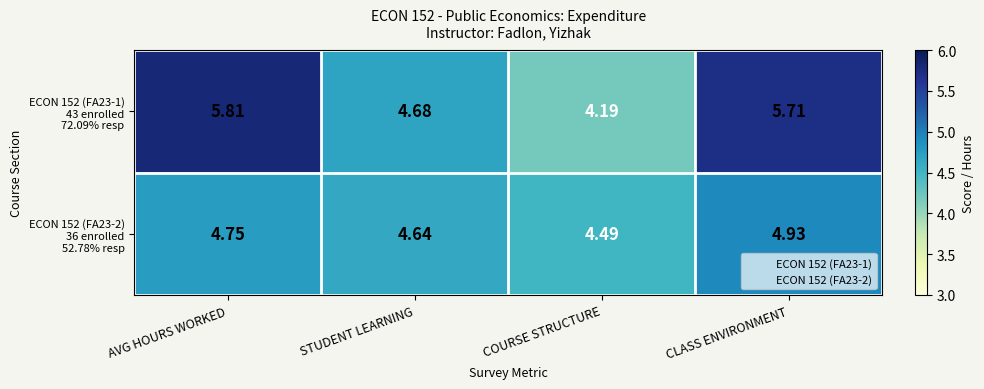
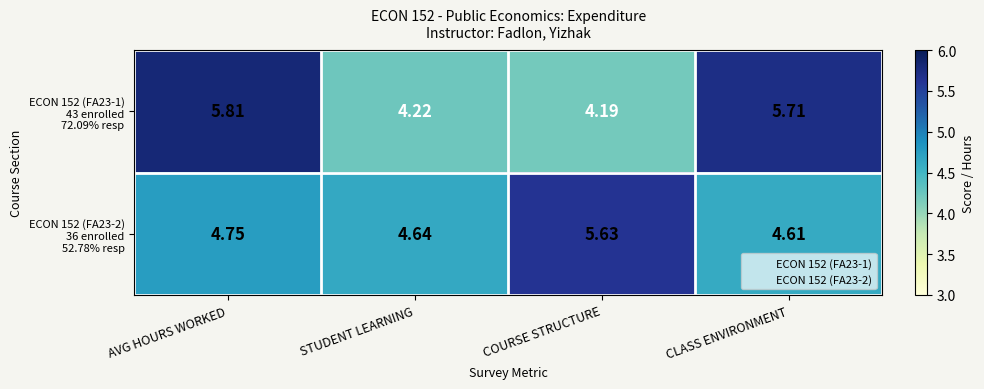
ECON 152 (FA23-1) 43 enrolled 72.09% resp, STUDENT LEARNING: 4.68 -> 4.22
ECON 152 (FA23-2) 36 enrolled 52.78% resp, COURSE STRUCTURE: 4.49 -> 5.63
ECON 152 (FA23-2) 36 enrolled 52.78% resp, CLASS ENVIRONMENT: 4.93 -> 4.61
